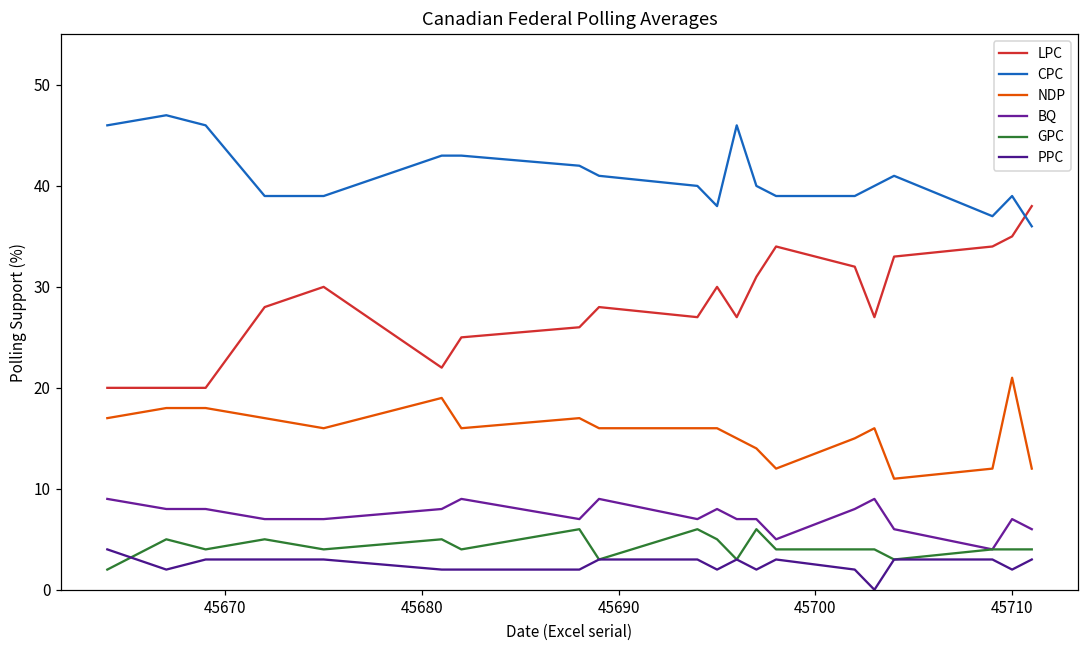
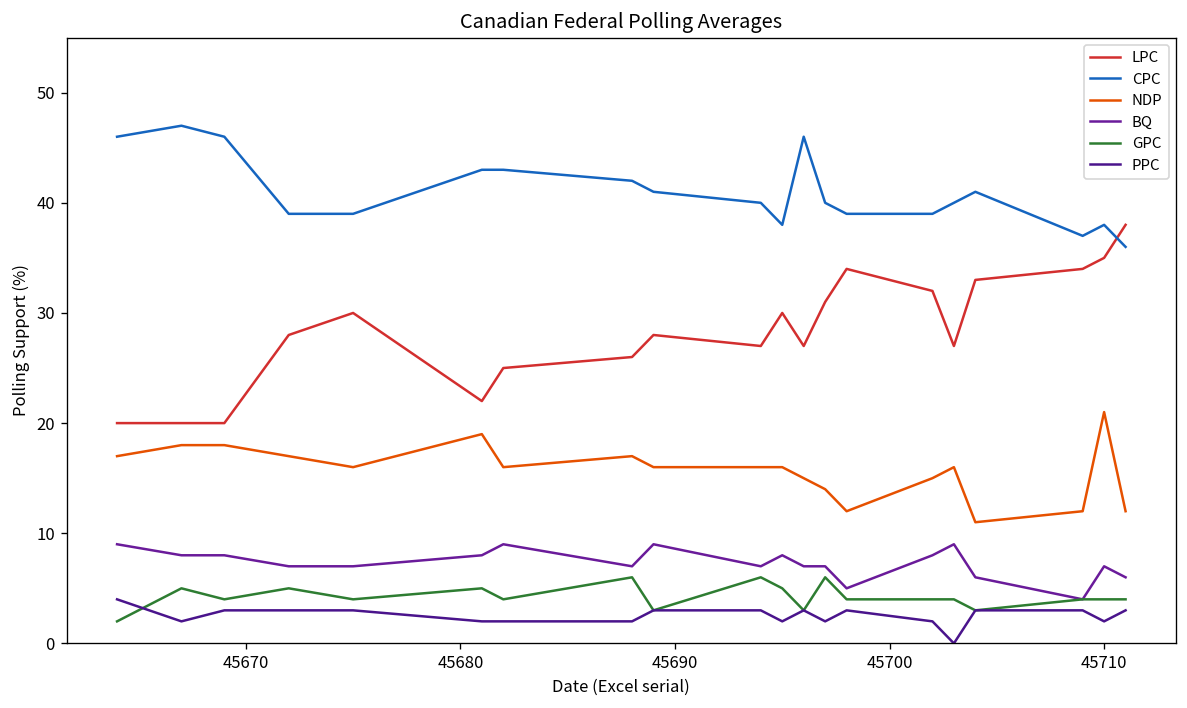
CPC, 45710: 39 -> 38
